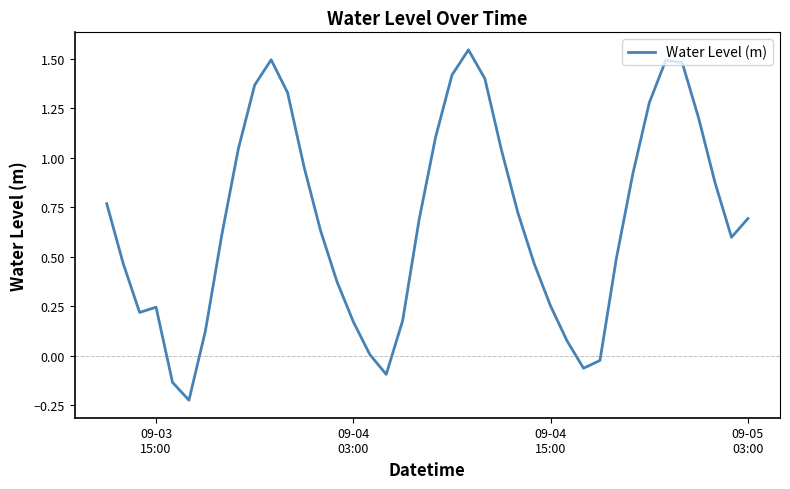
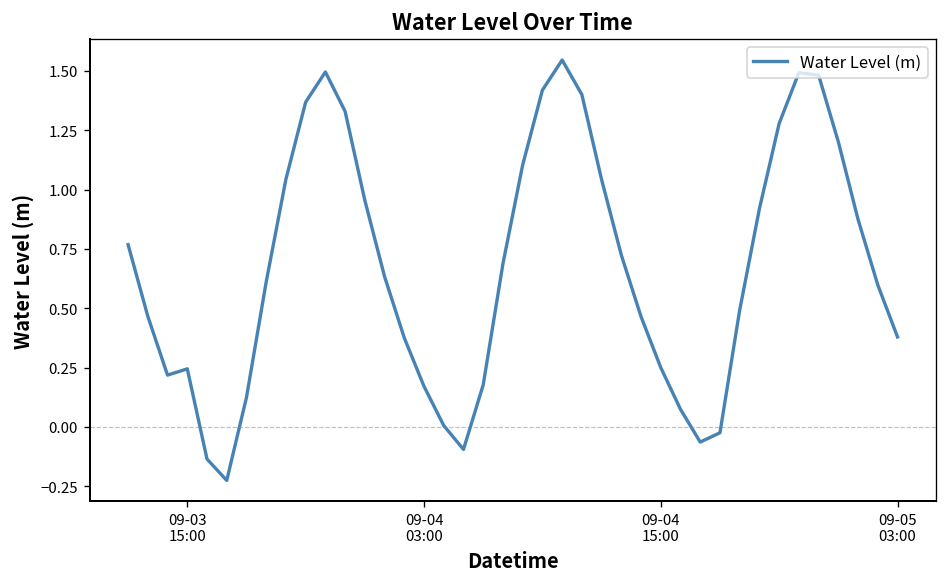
09-05 03:00: 0.69 -> 0.38
